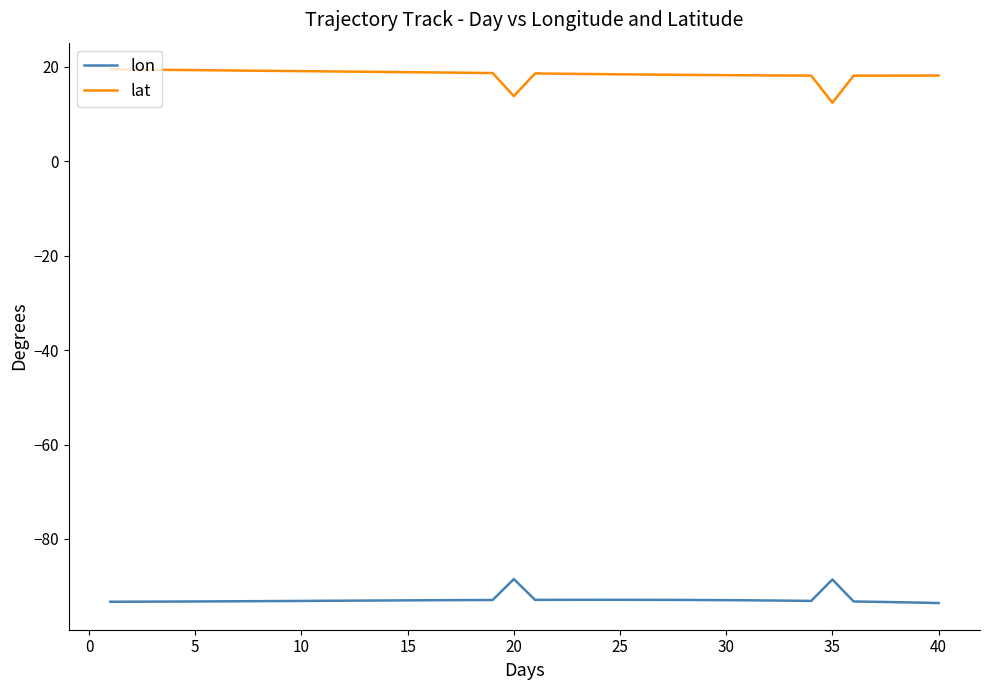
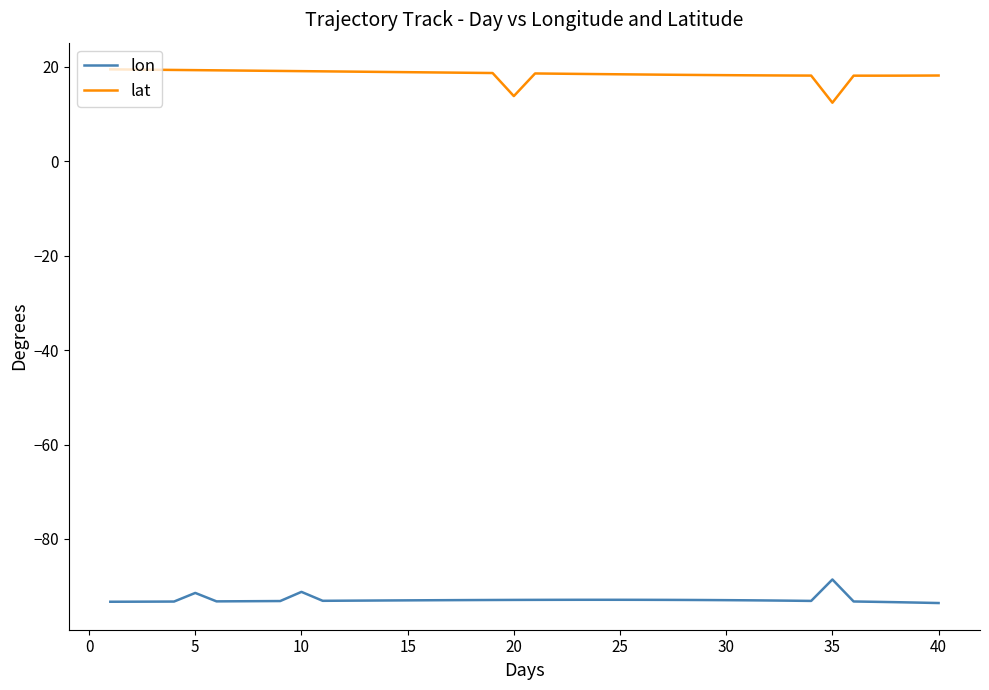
lon, 5: -93 -> -91
lon, 10: -93 -> -91
lon, 20: -89 -> -93
